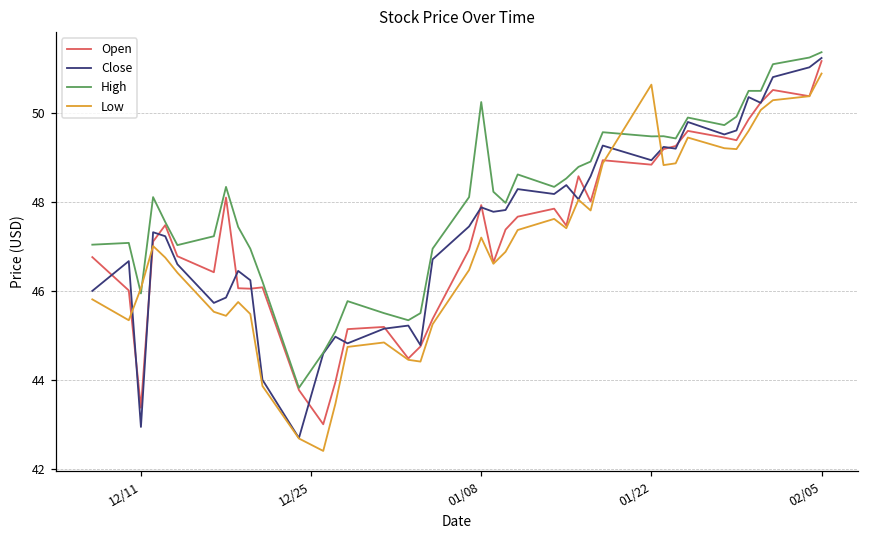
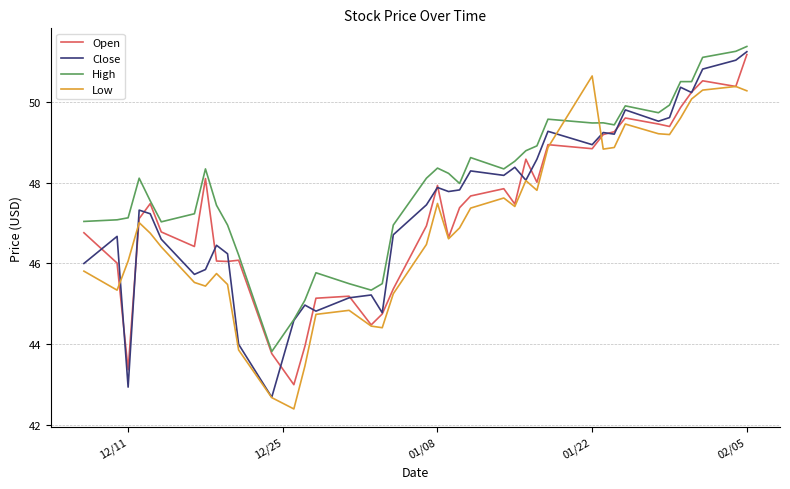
High, 12/11: 45.9 -> 47.1
High, 01/08: 50.2 -> 48.4
Low, 01/08: 47.2 -> 47.5
Low, 02/05: 50.9 -> 50.3
